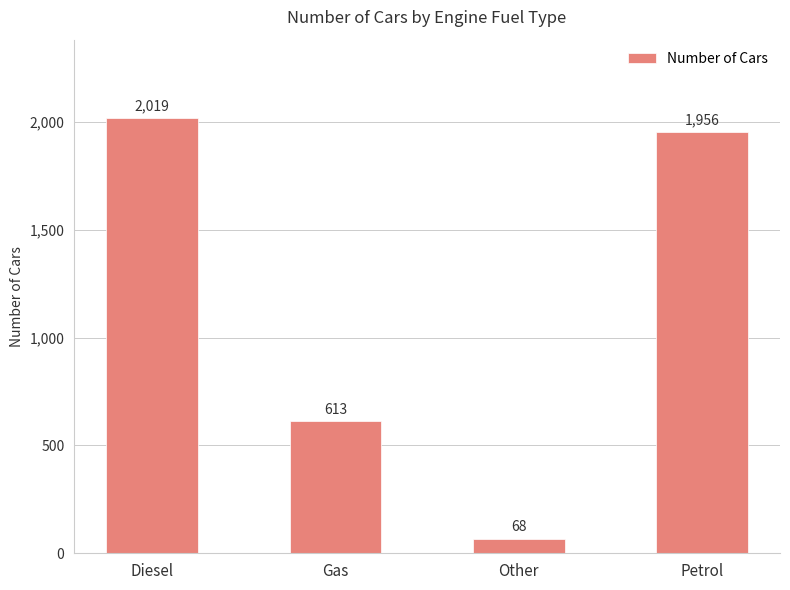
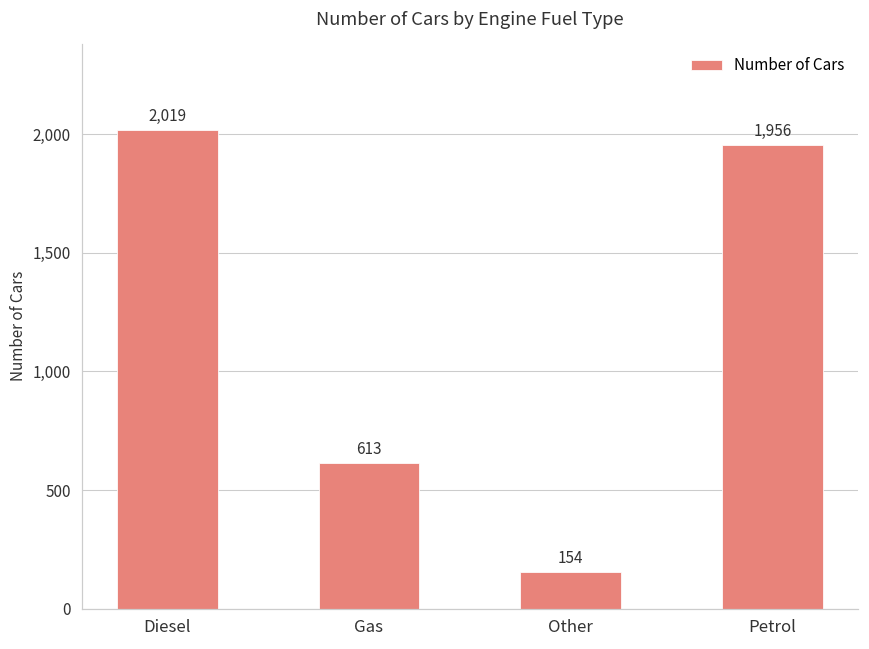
Other: 68 -> 154
